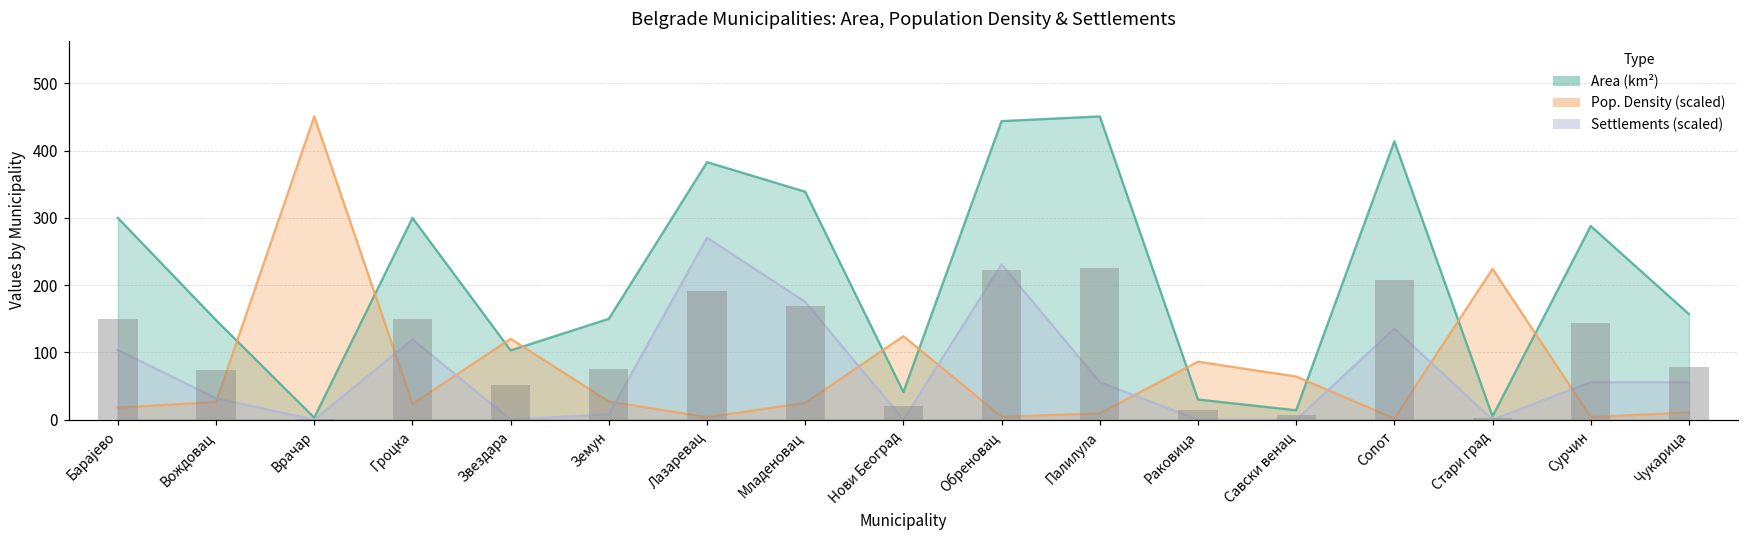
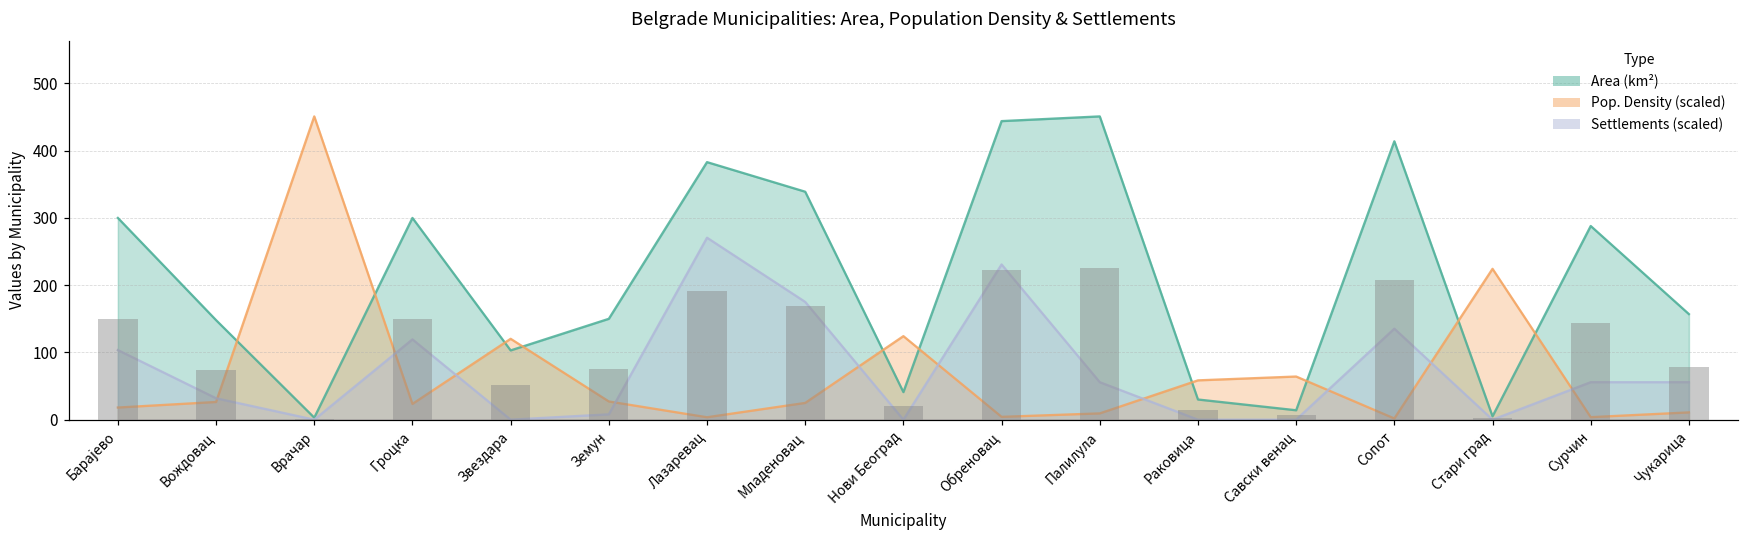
Pop. Density (scaled), Раковица: 90 -> 60
